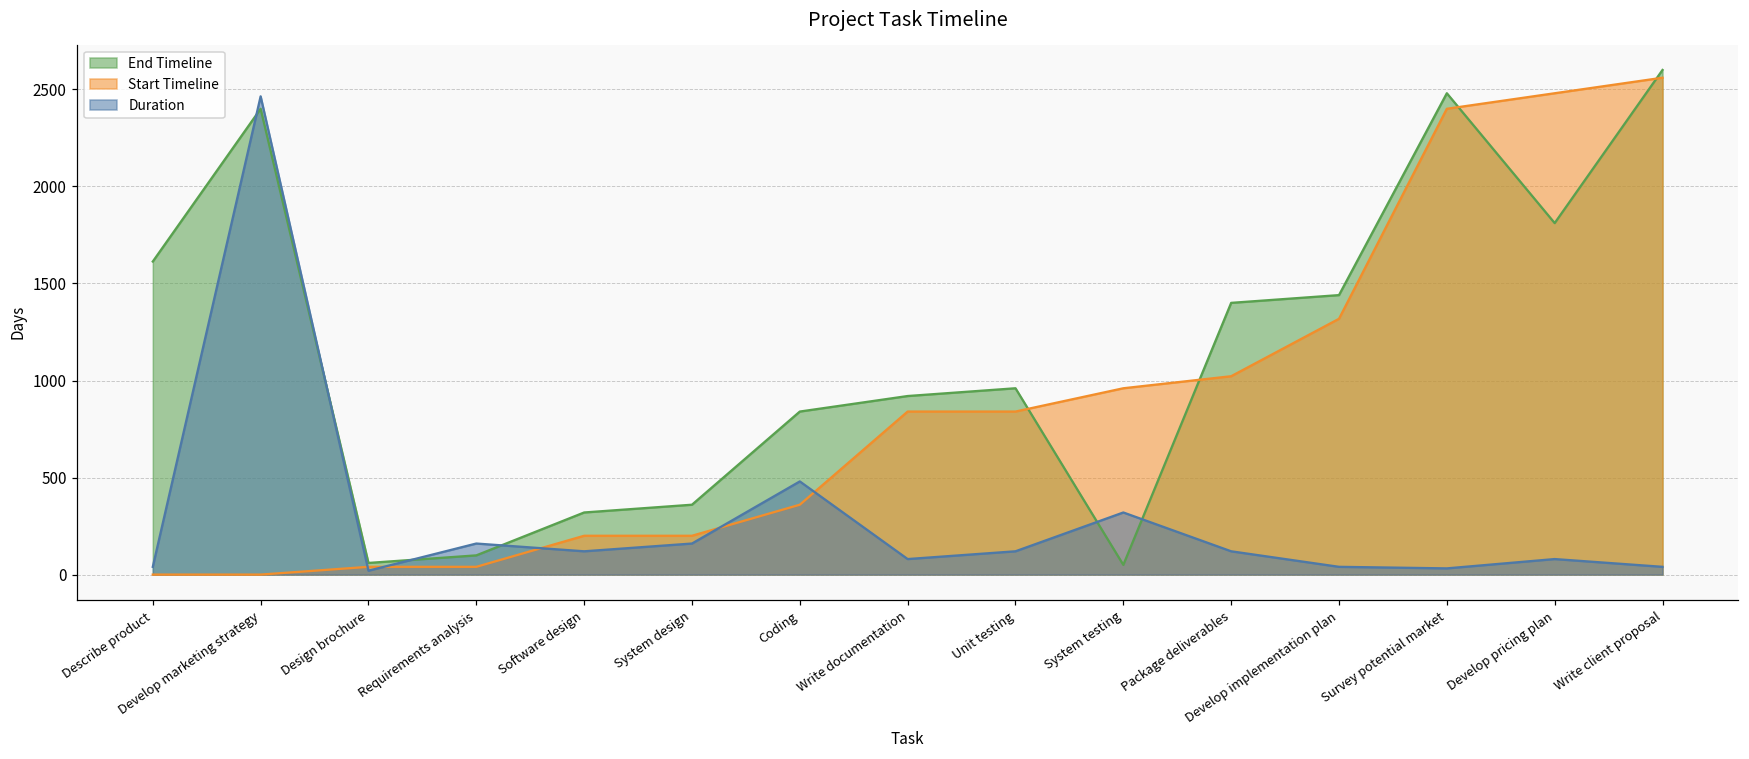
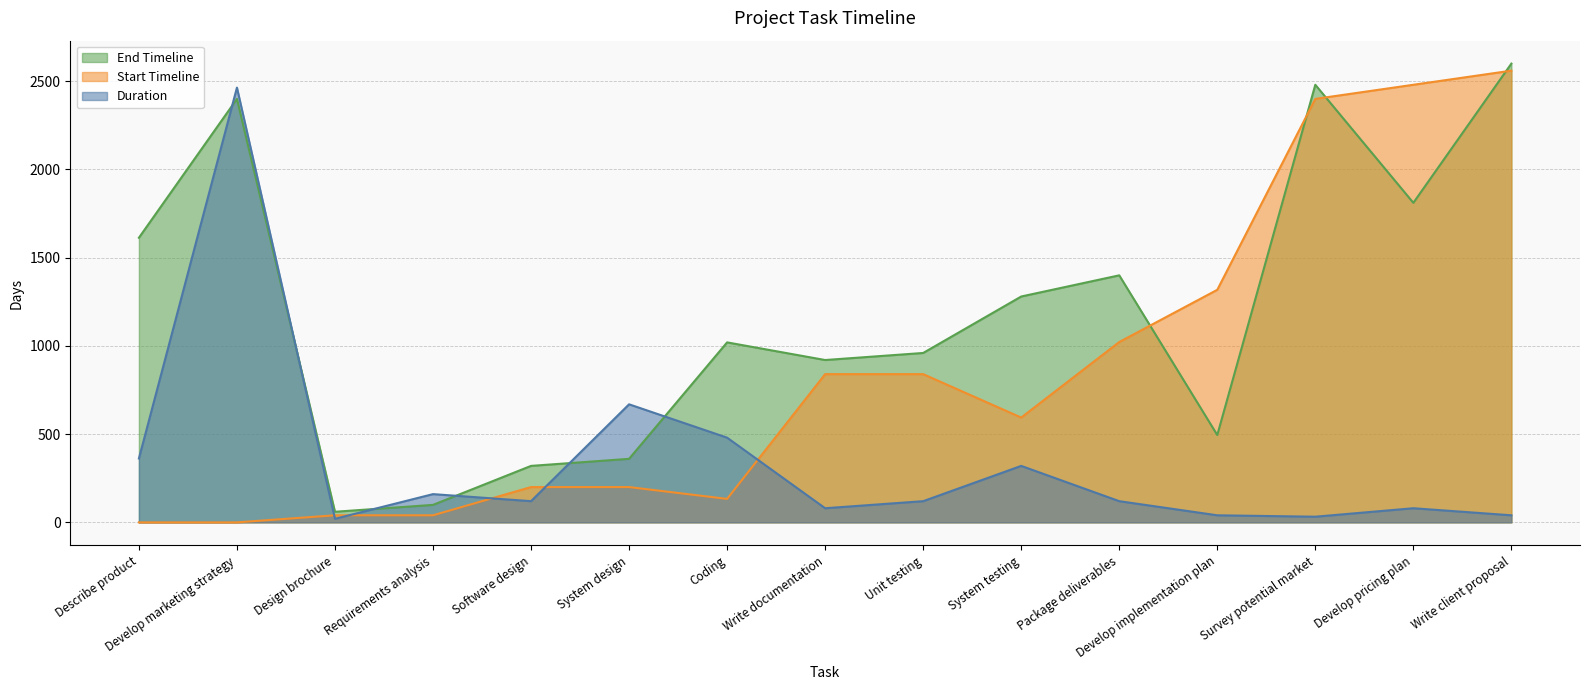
Duration, Describe product: 40 -> 360
Duration, System design: 160 -> 670
End Timeline, Coding: 840 -> 1020
Start Timeline, Coding: 360 -> 130
End Timeline, System testing: 50 -> 1280
Start Timeline, System testing: 960 -> 590
End Timeline, Develop implementation plan: 1440 -> 500
